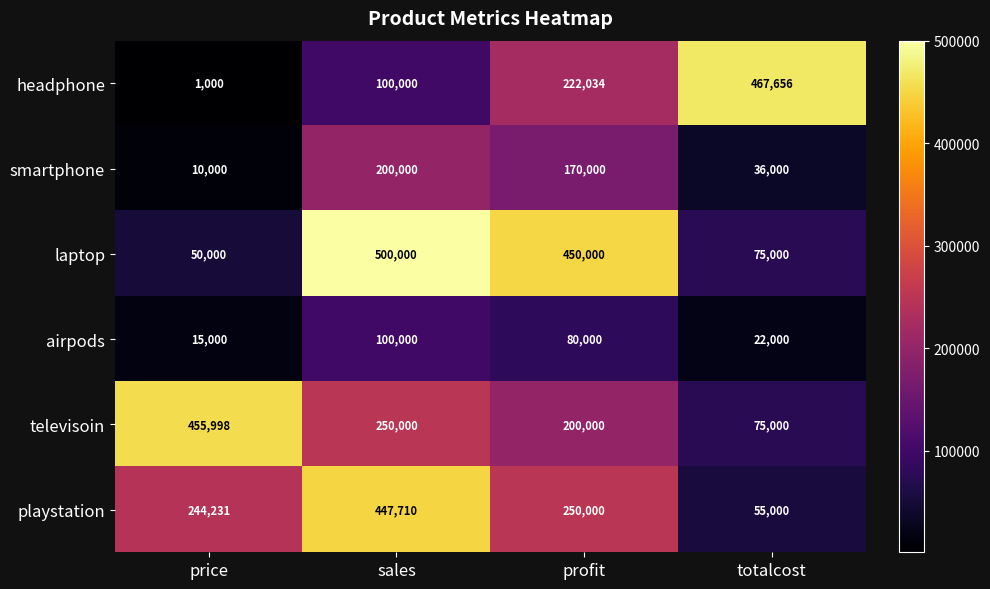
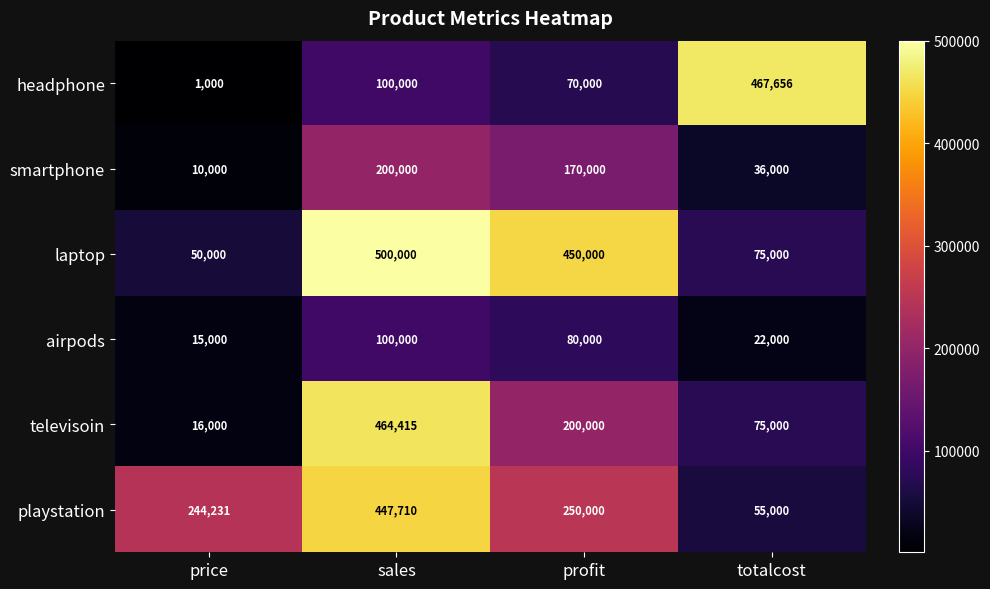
headphone, profit: 222,034 -> 70,000
televisoin, price: 455,998 -> 16,000
televisoin, sales: 250,000 -> 464,415
